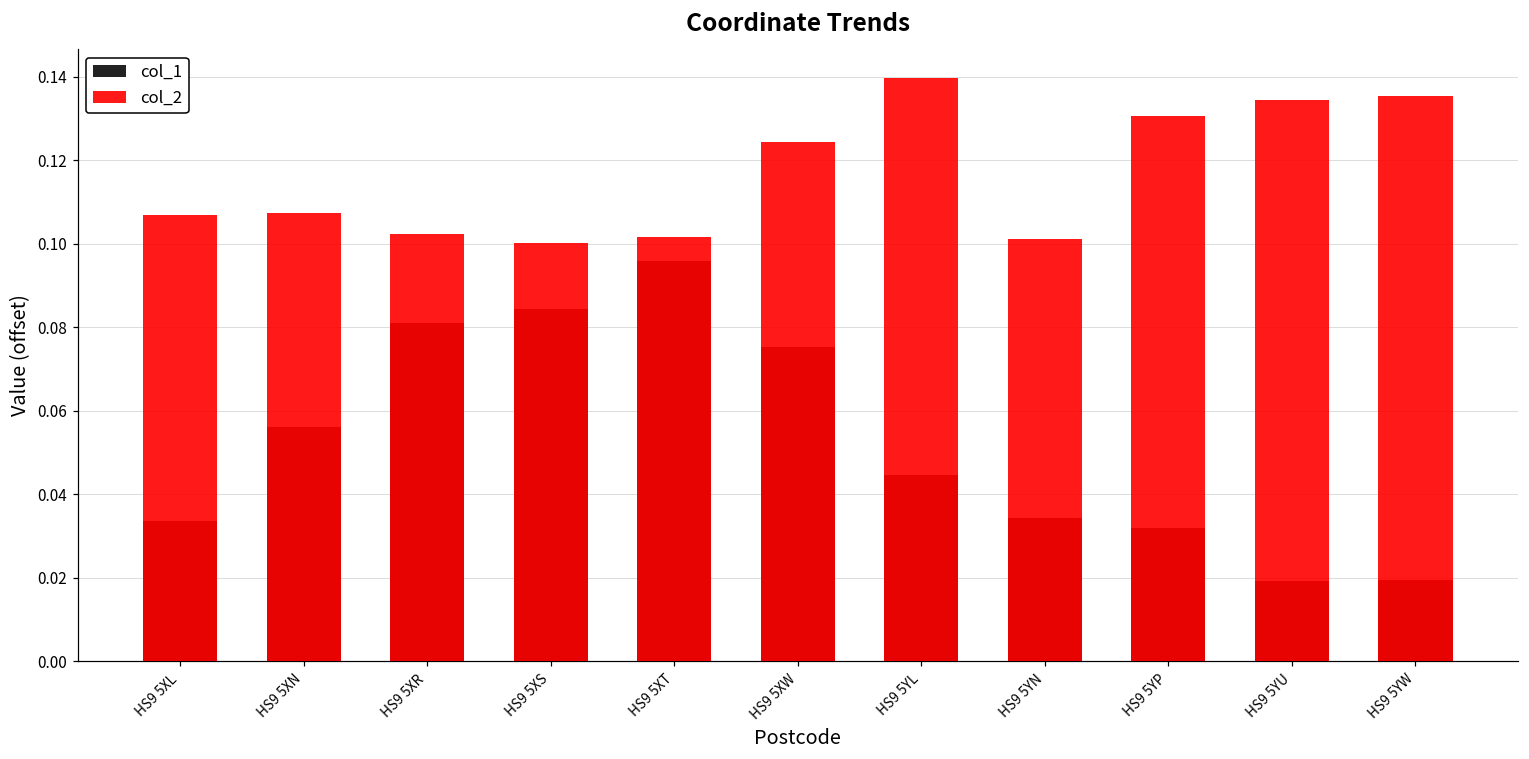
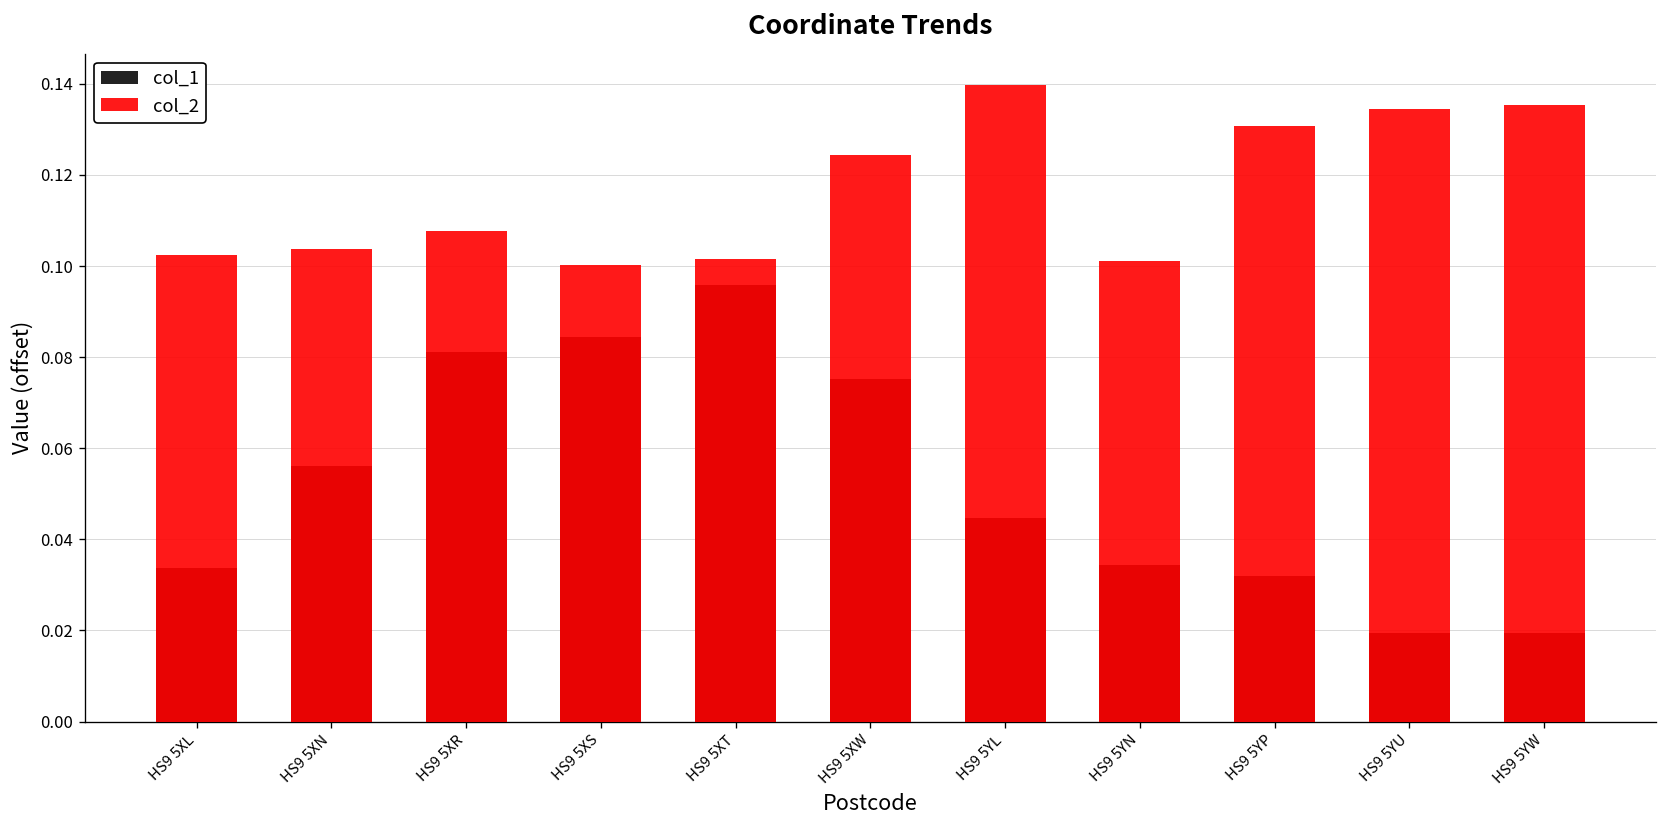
col_2, HS9 5XL: 0.107 -> 0.102
col_2, HS9 5XN: 0.107 -> 0.104
col_2, HS9 5XR: 0.102 -> 0.108
